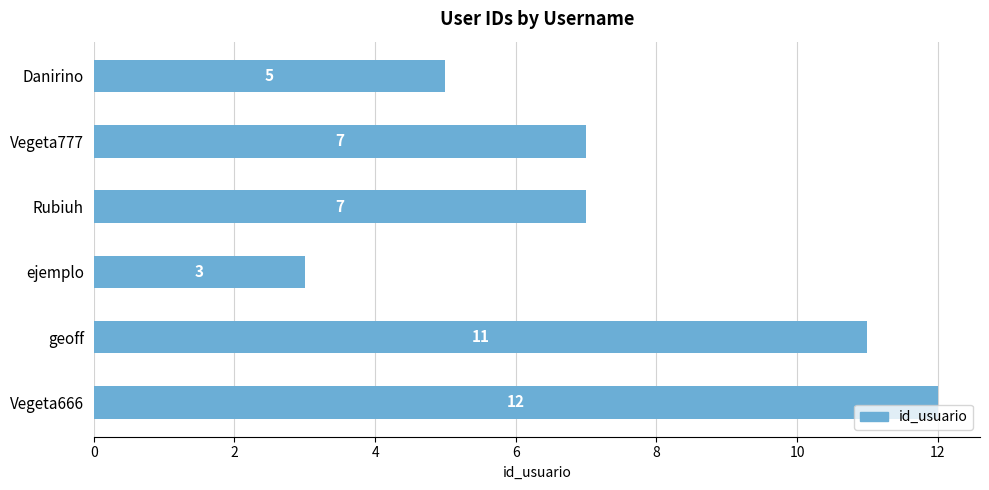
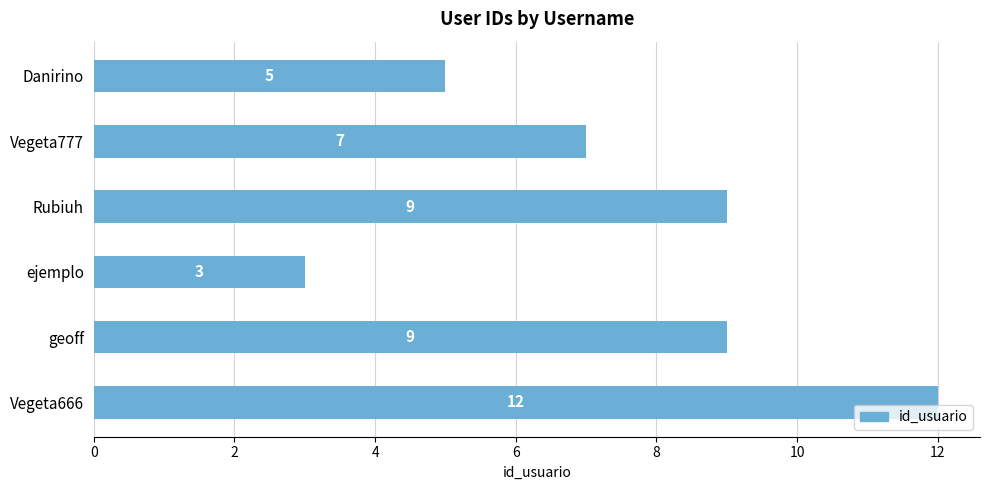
Rubiuh: 7 -> 9
geoff: 11 -> 9
